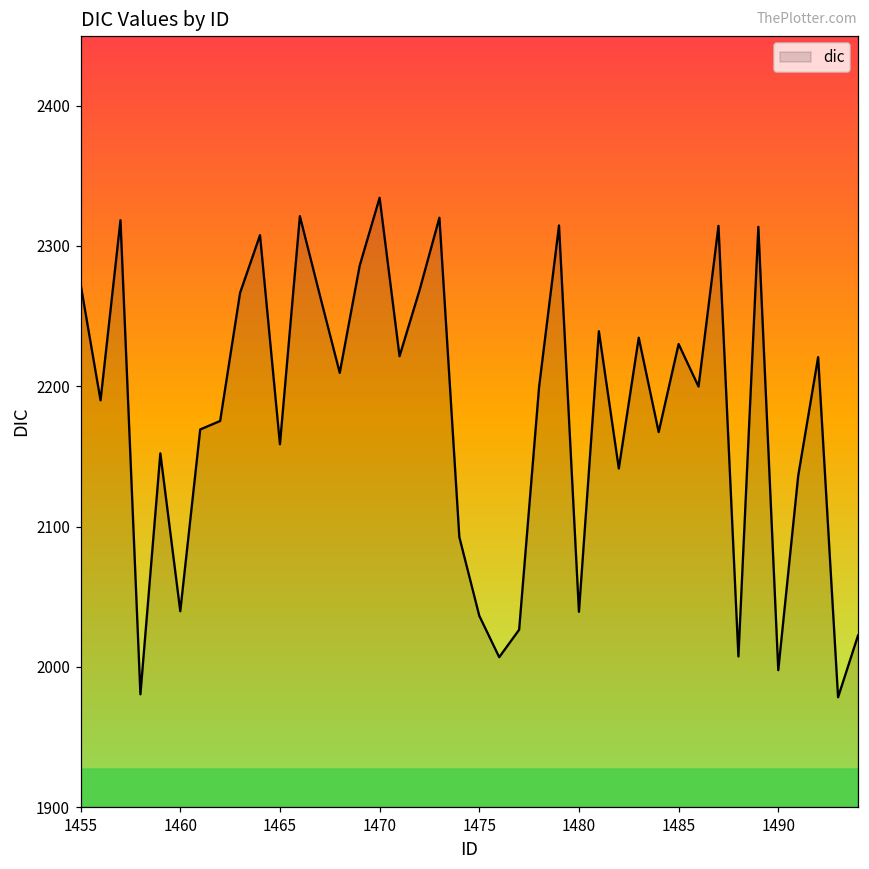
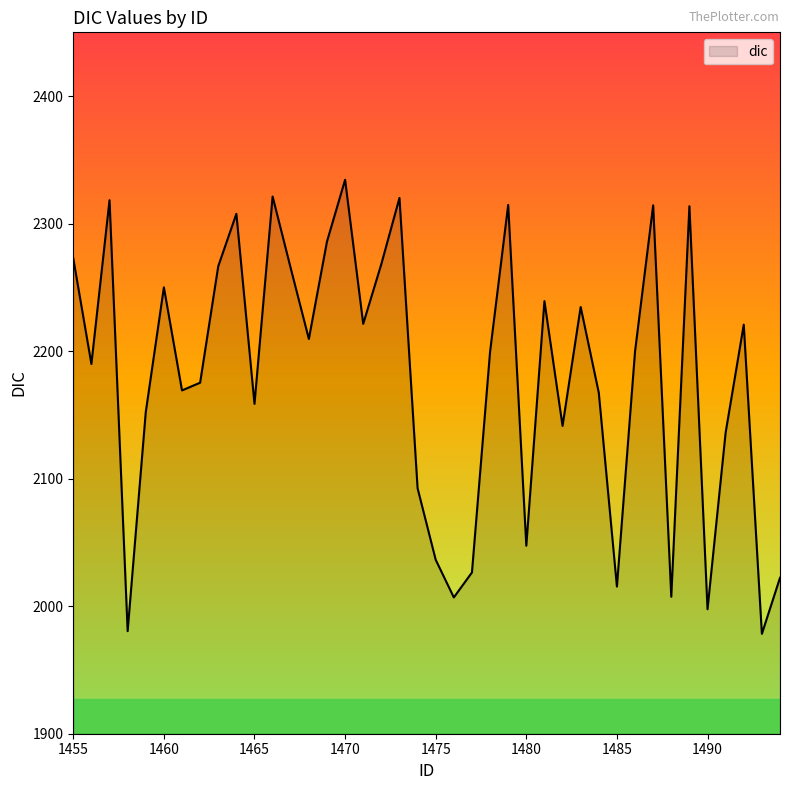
1460: 2040 -> 2250
1480: 2039 -> 2047
1485: 2230 -> 2015
